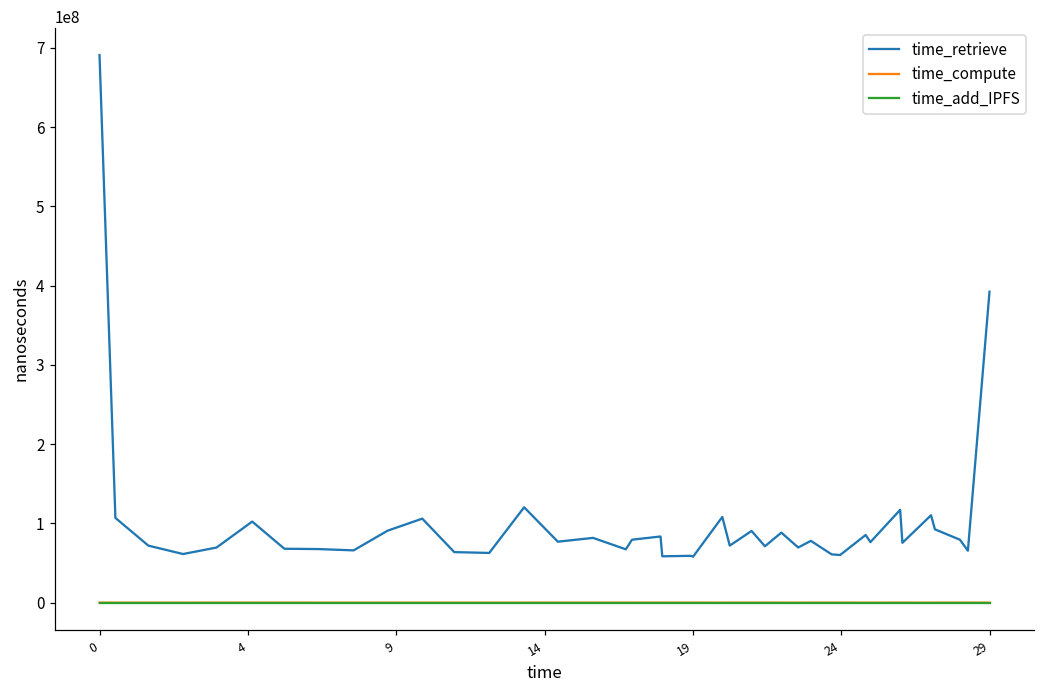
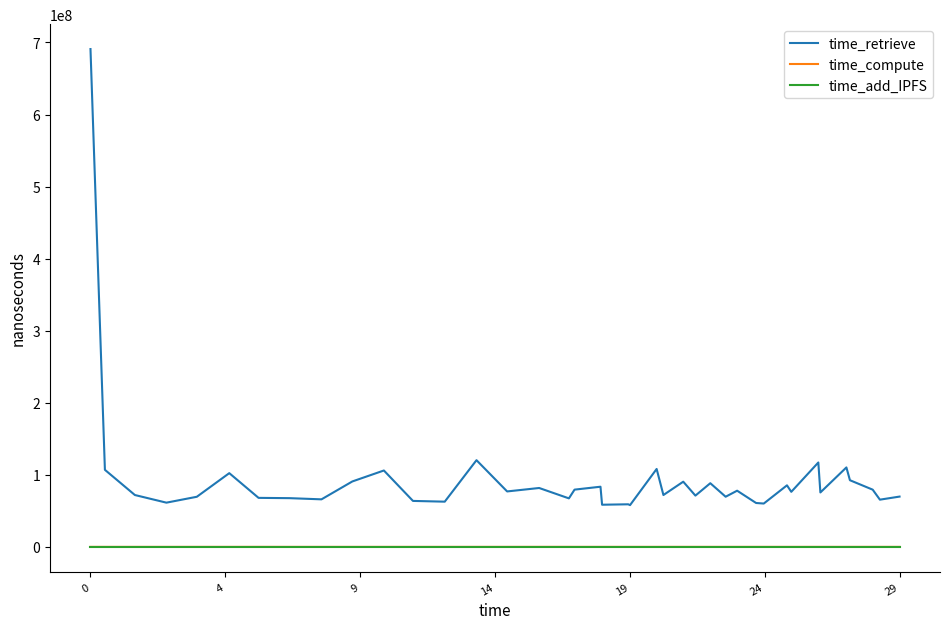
time_retrieve, 29: 390000000 -> 70000000
